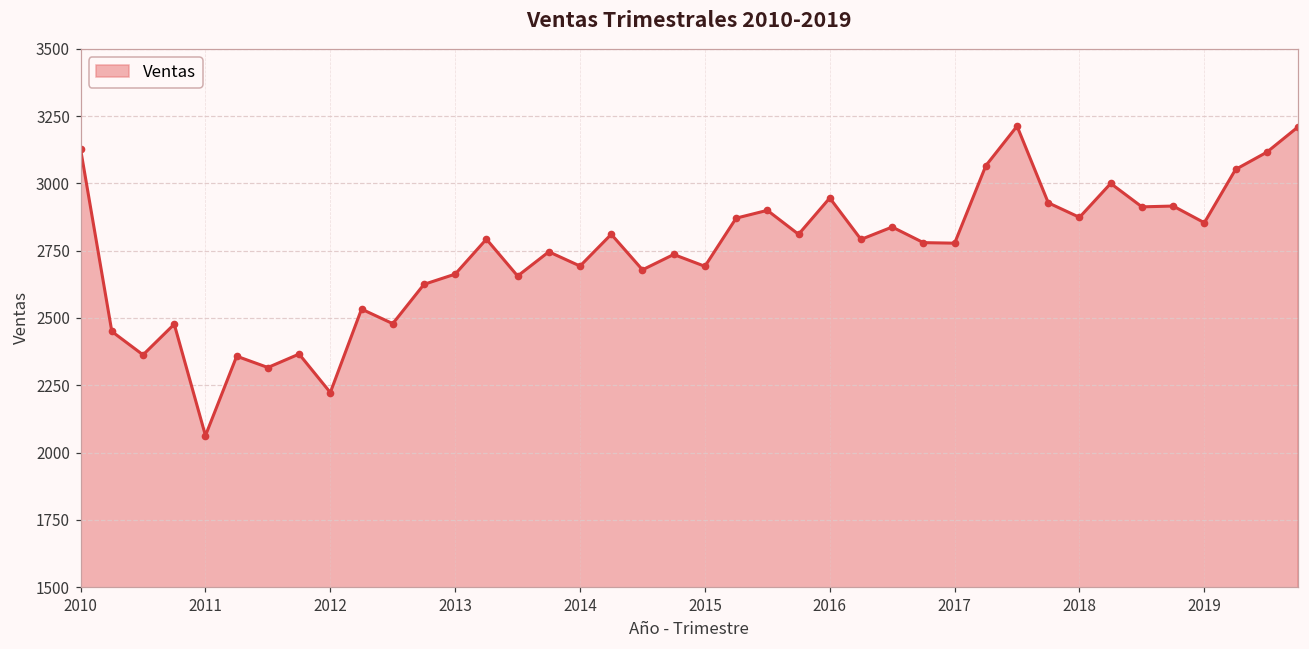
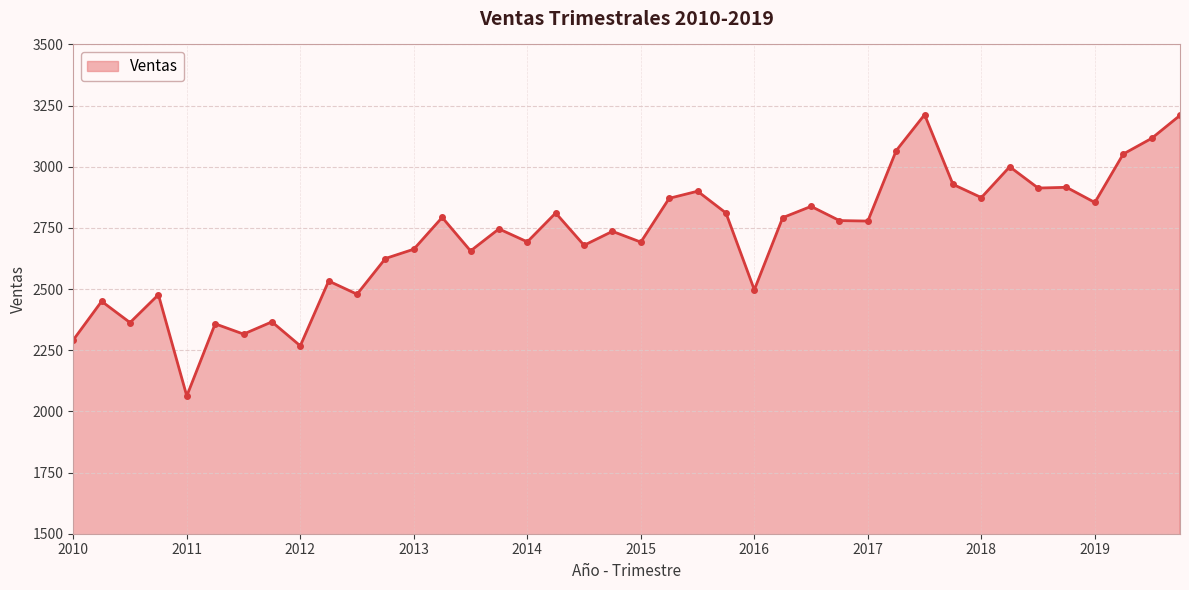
2010: 3130 -> 2290
2012: 2220 -> 2270
2016: 2950 -> 2500
